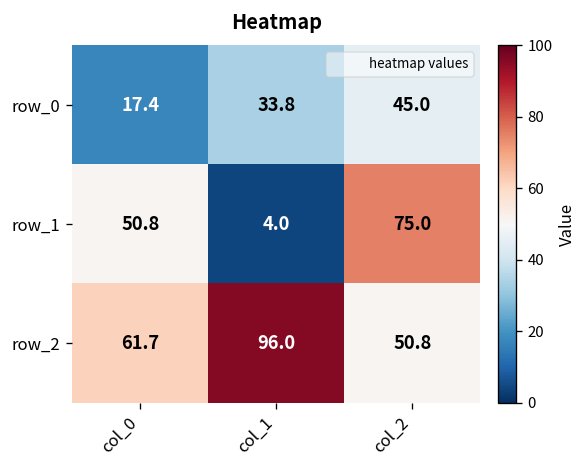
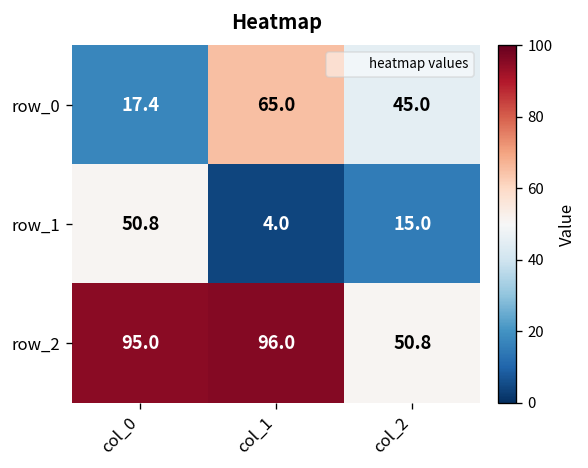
row_0, col_1: 33.8 -> 65.0
row_1, col_2: 75.0 -> 15.0
row_2, col_0: 61.7 -> 95.0
